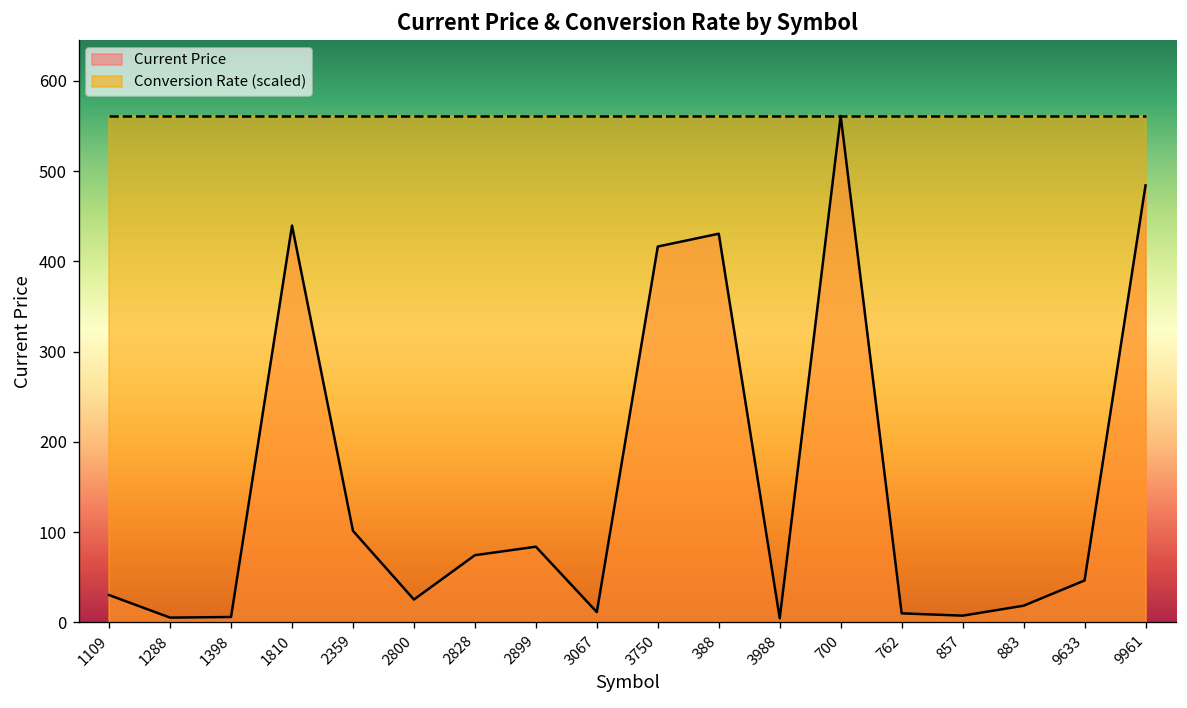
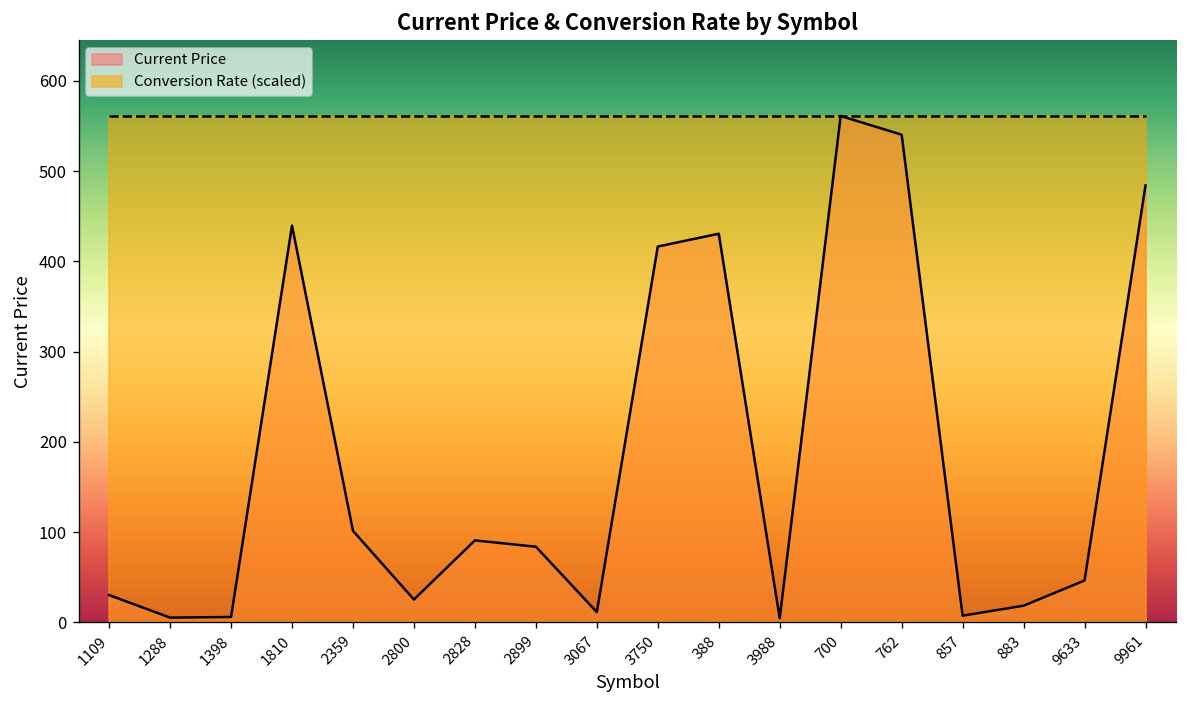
Current Price, 2828: 70 -> 90
Current Price, 762: 10 -> 540
